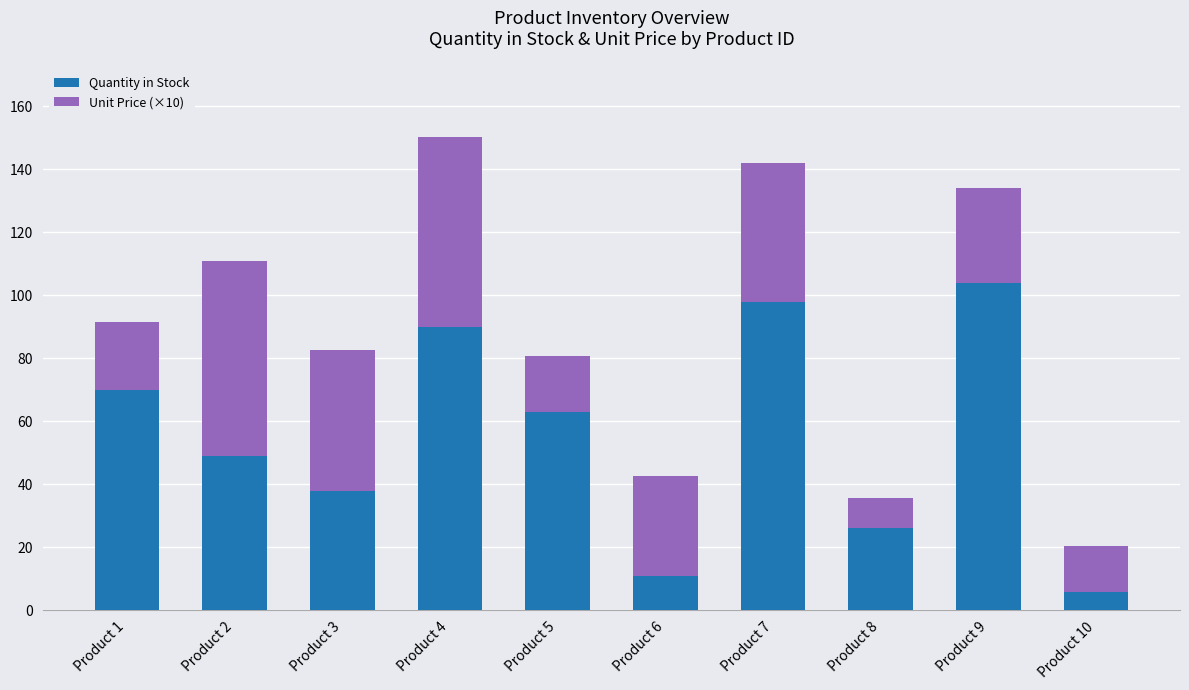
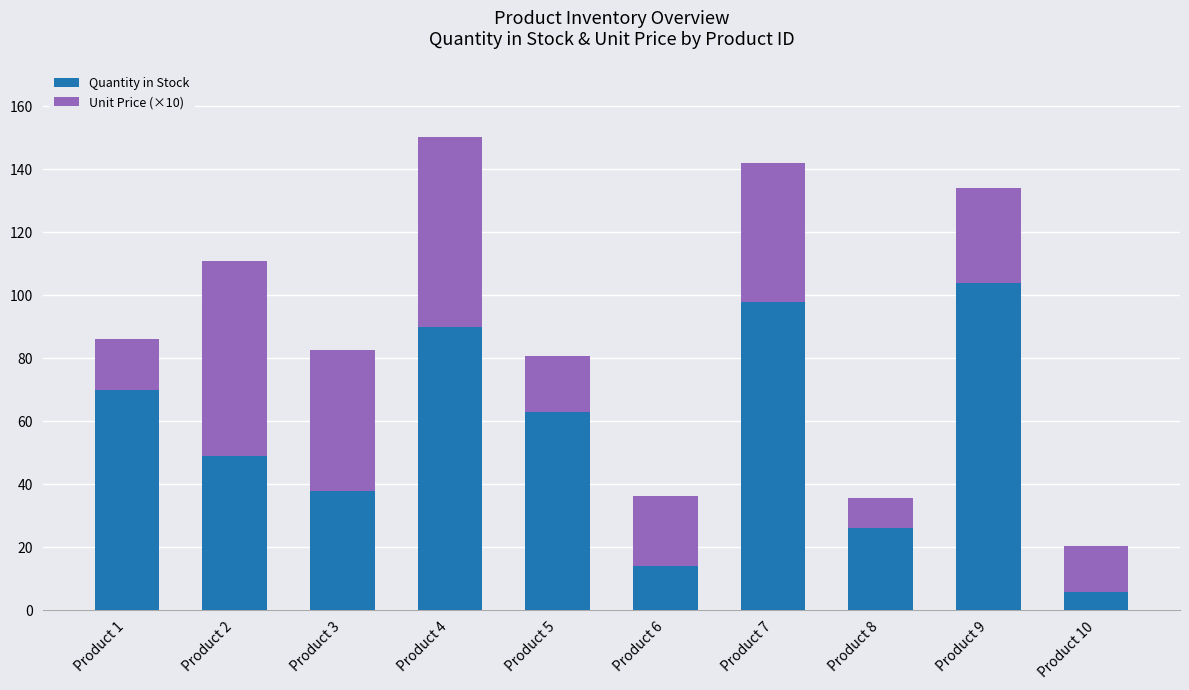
Unit Price (×10), Product 1: 22 -> 16
Quantity in Stock, Product 6: 11 -> 14
Unit Price (×10), Product 6: 32 -> 22
